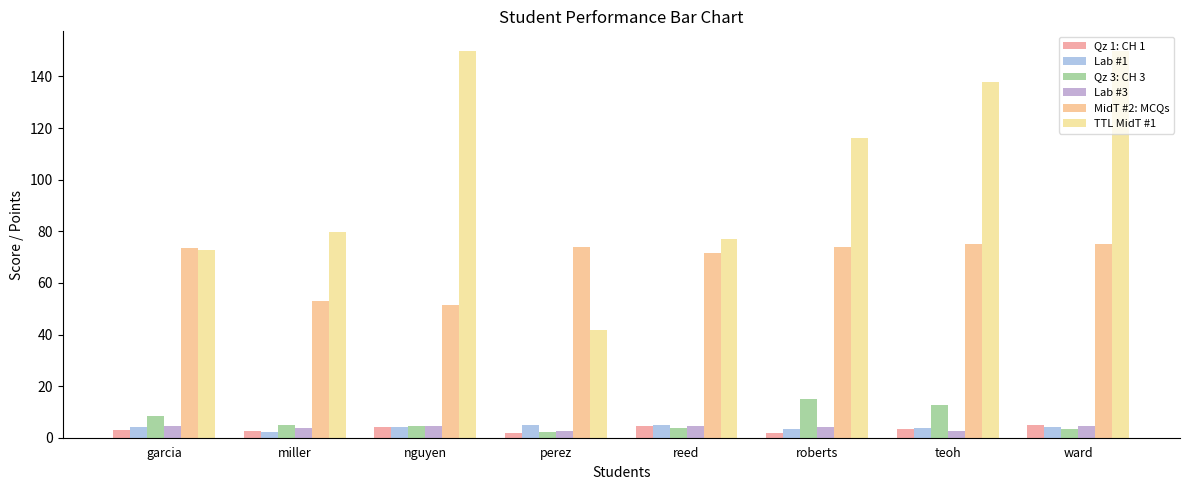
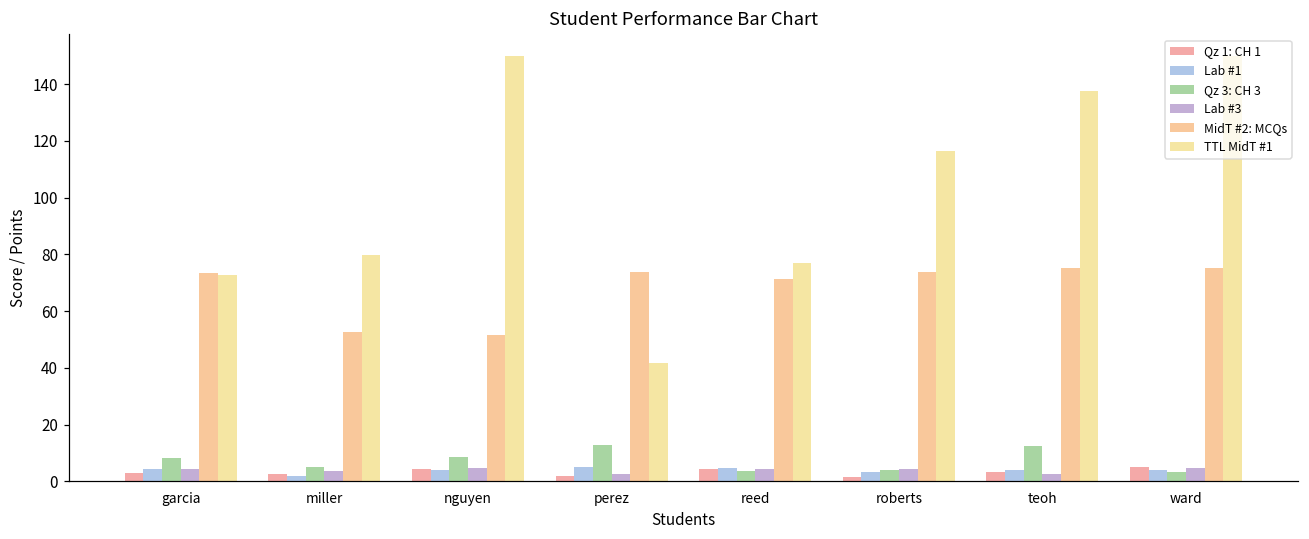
Qz 3: CH 3, nguyen: 4 -> 9
Qz 3: CH 3, perez: 2 -> 13
Qz 3: CH 3, roberts: 15 -> 4
